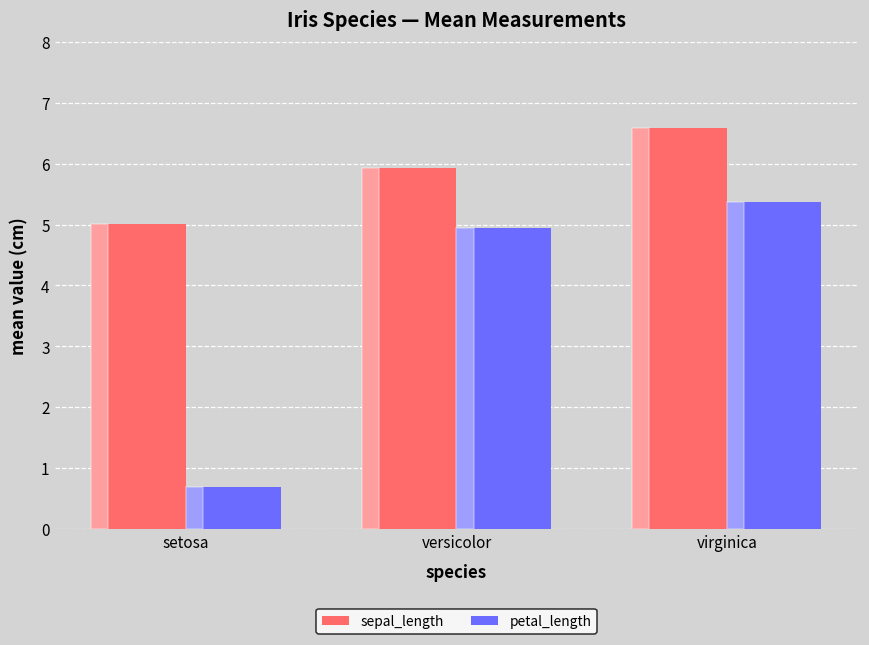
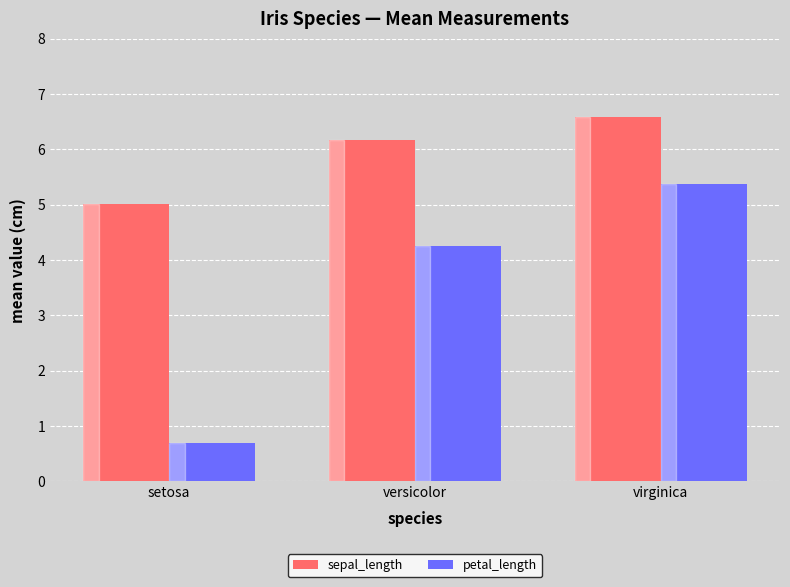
sepal_length, versicolor: 5.9 -> 6.2
petal_length, versicolor: 5.0 -> 4.3
